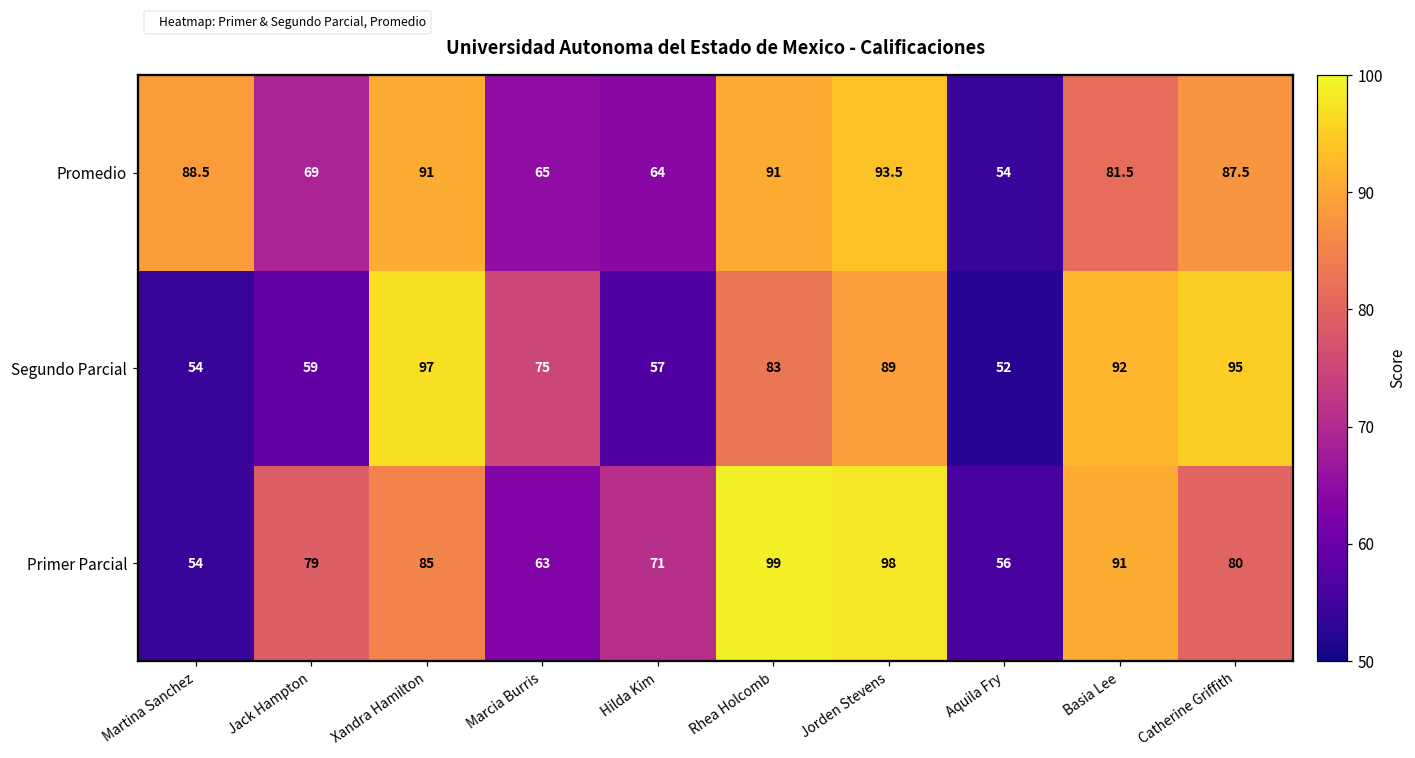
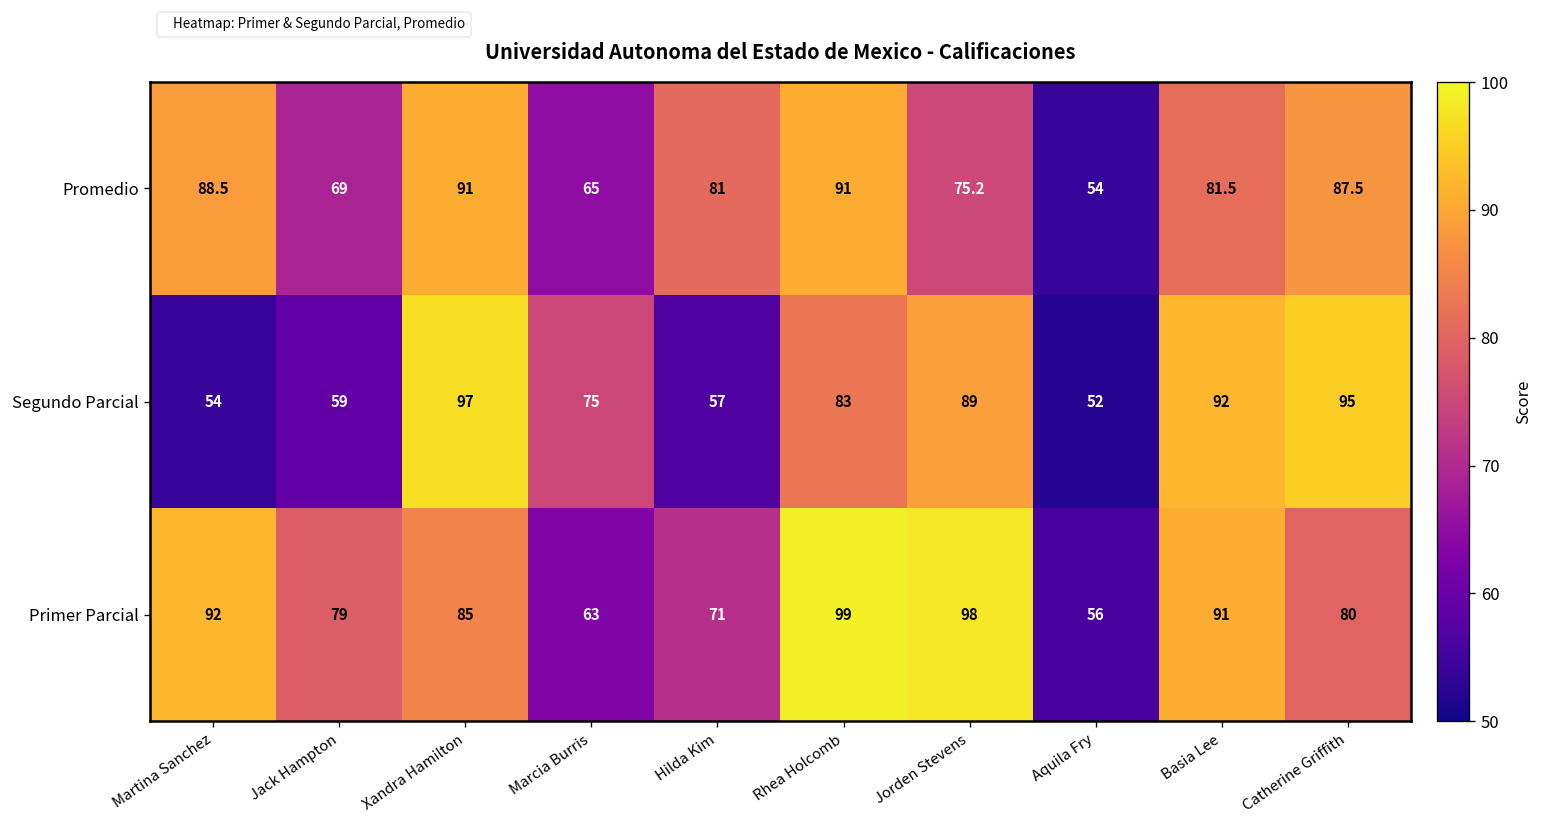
Promedio, Hilda Kim: 64 -> 81
Promedio, Jorden Stevens: 93.5 -> 75.2
Primer Parcial, Martina Sanchez: 54 -> 92
